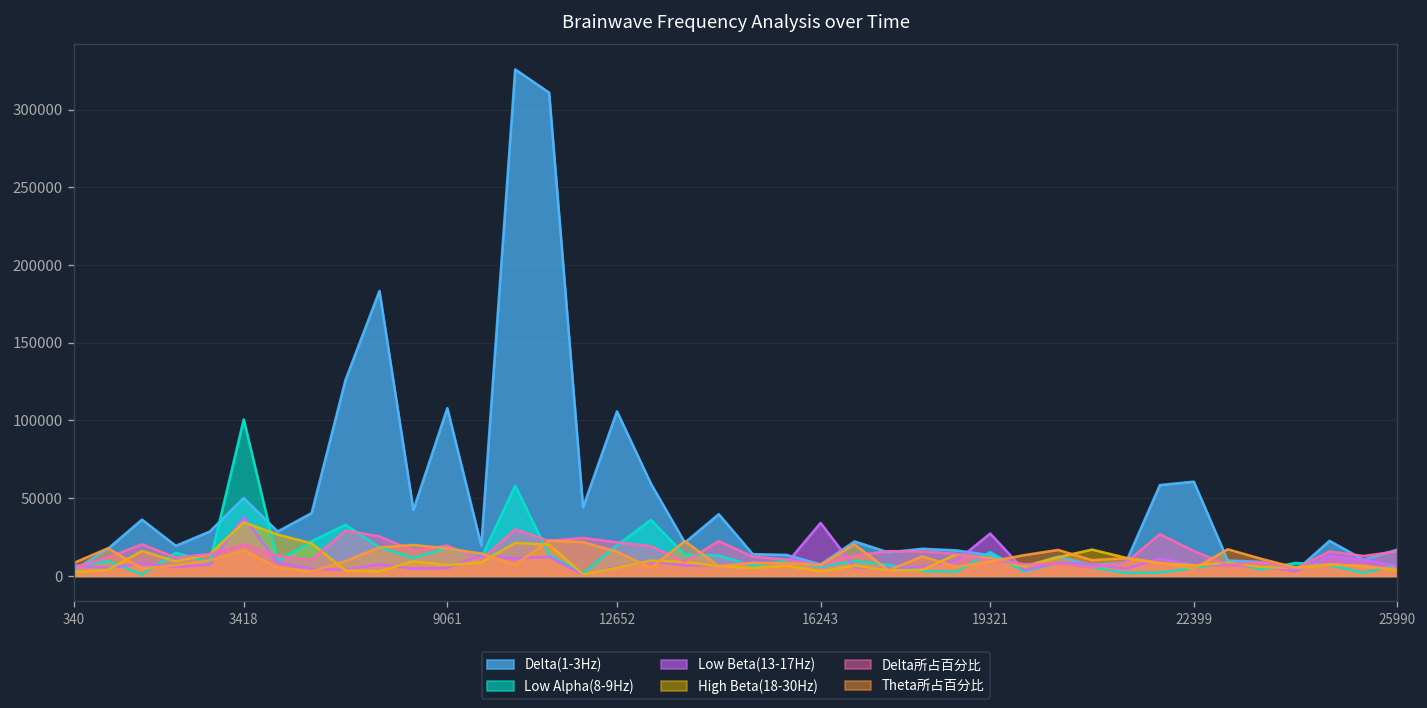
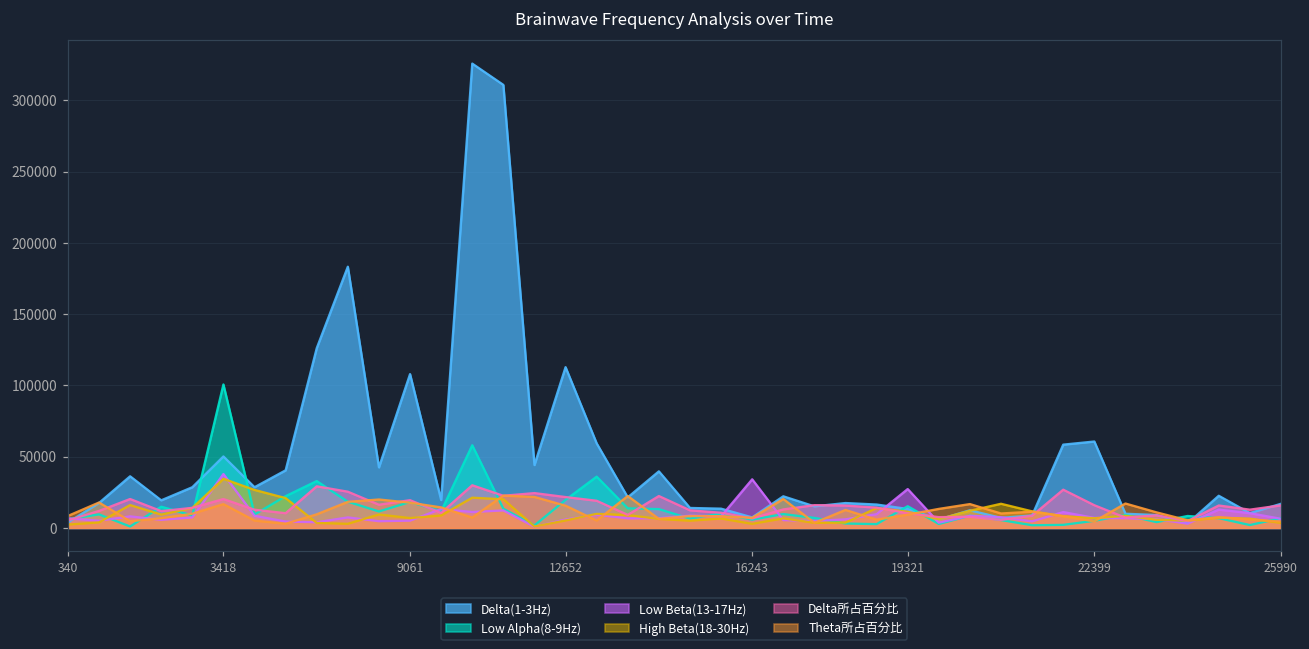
Delta(1-3Hz), 12652: 106000 -> 113000
